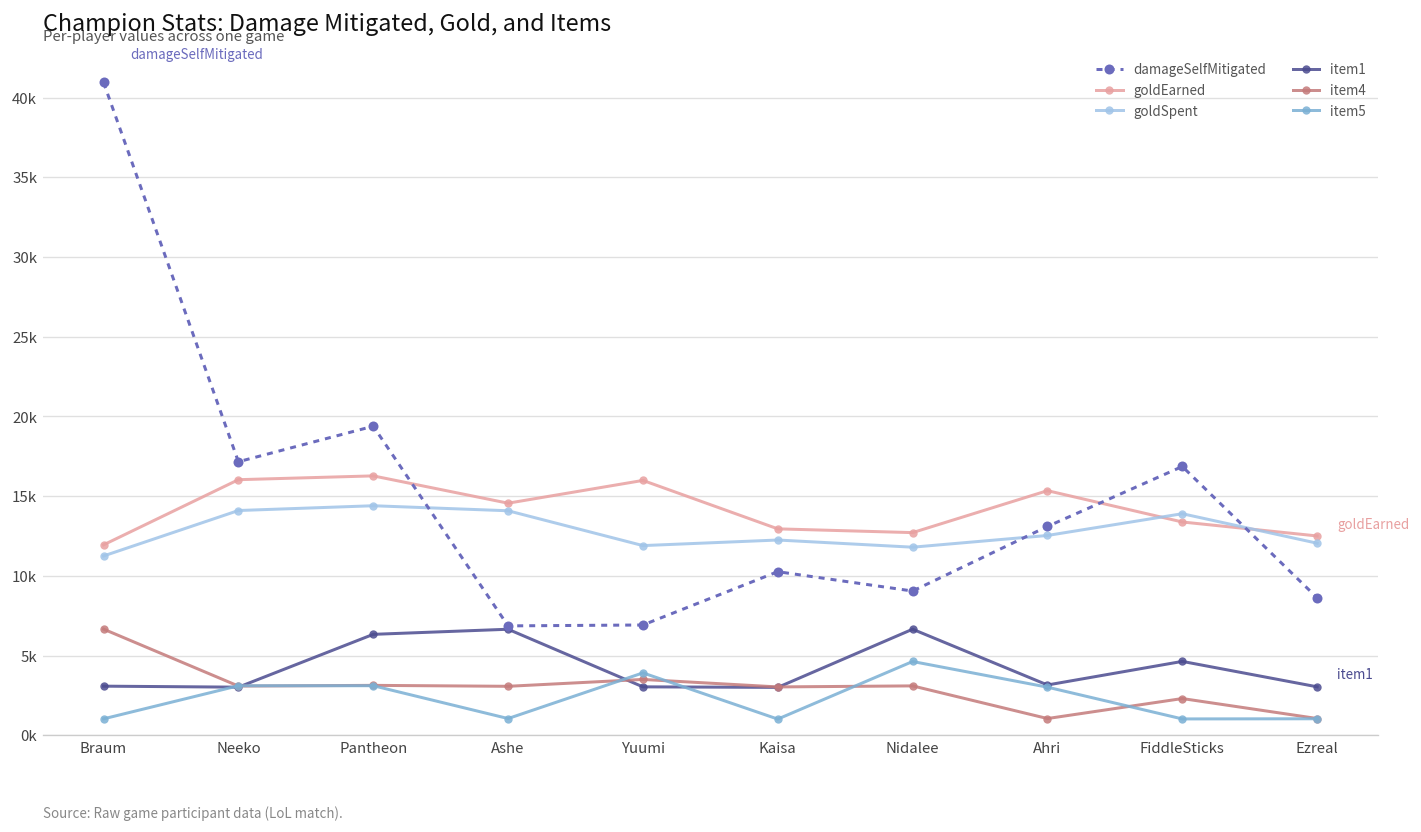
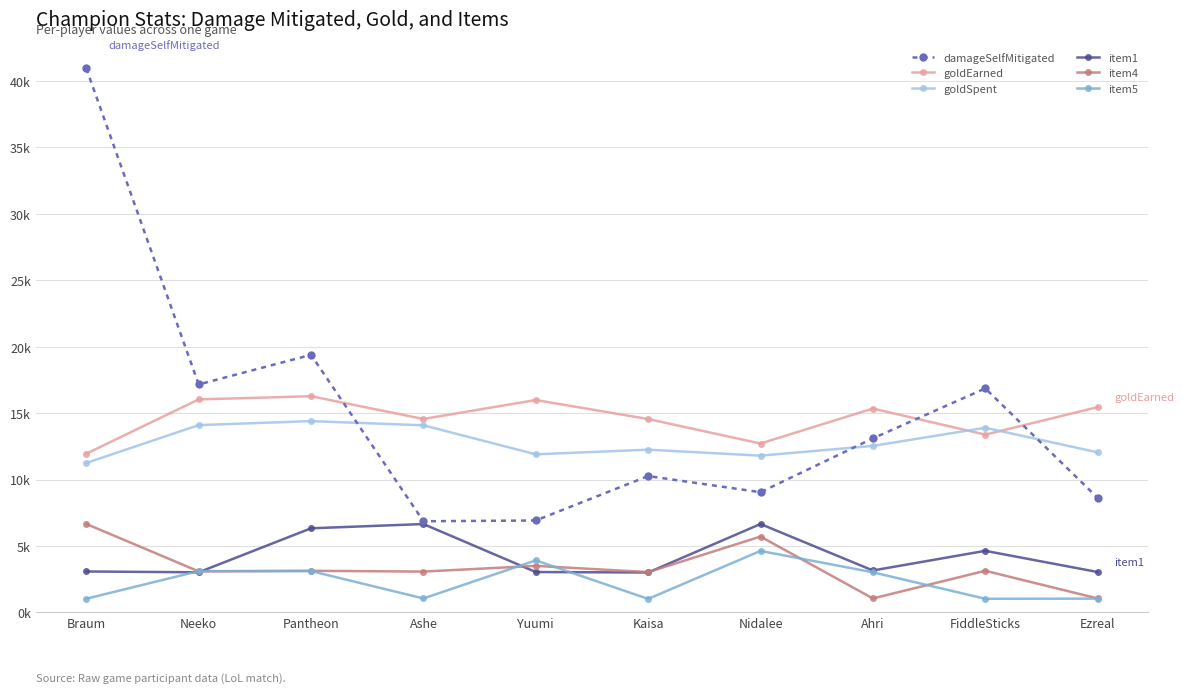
goldEarned, Kaisa: 13000 -> 14600
item4, Nidalee: 3100 -> 5700
item4, FiddleSticks: 2300 -> 3100
goldEarned, Ezreal: 12500 -> 15500
